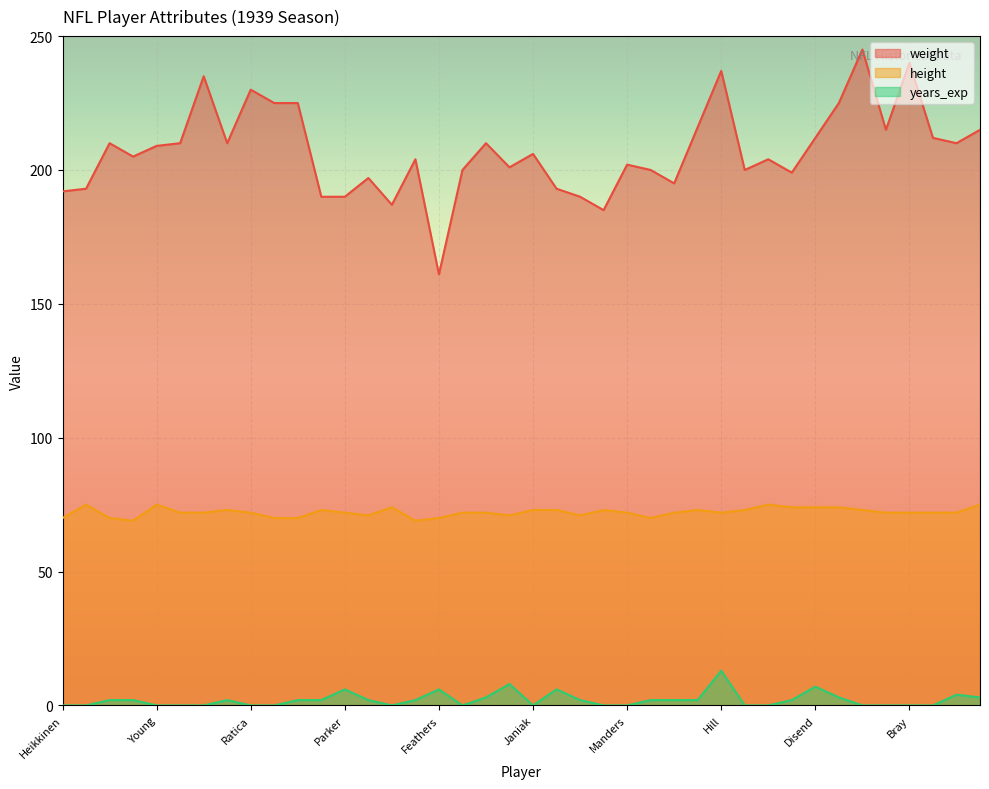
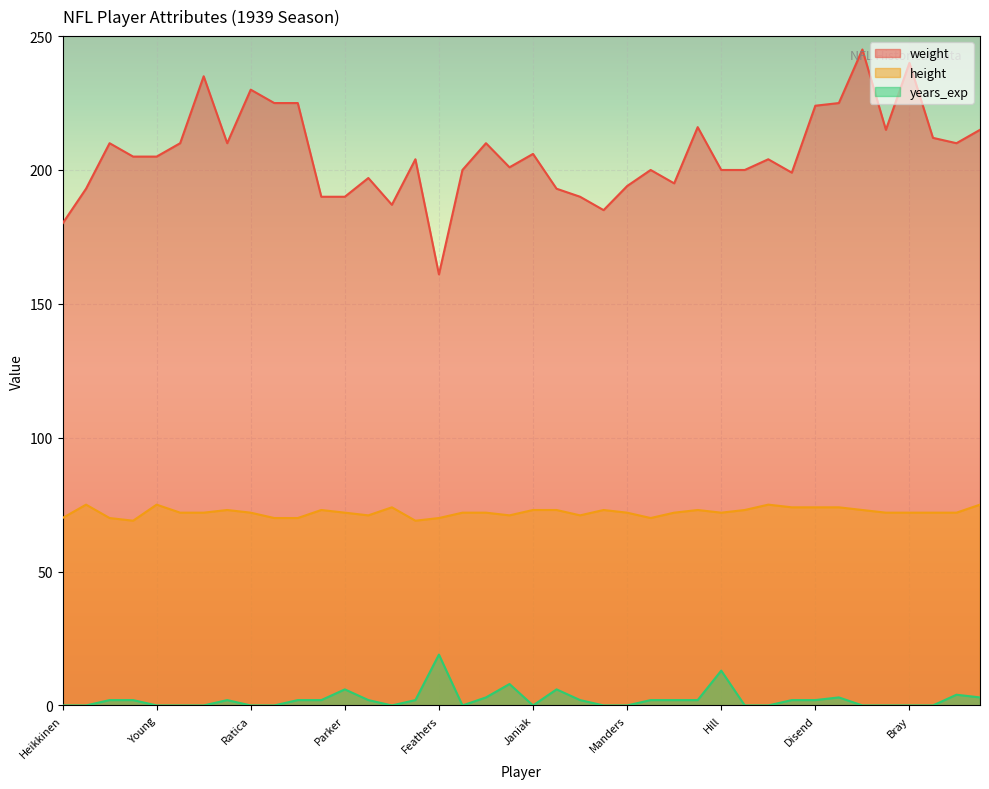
weight, Heikkinen: 192 -> 180
weight, Young: 209 -> 205
years_exp, Feathers: 6 -> 19
weight, Manders: 202 -> 194
weight, Hill: 237 -> 200
weight, Disend: 212 -> 224
years_exp, Disend: 7 -> 2
